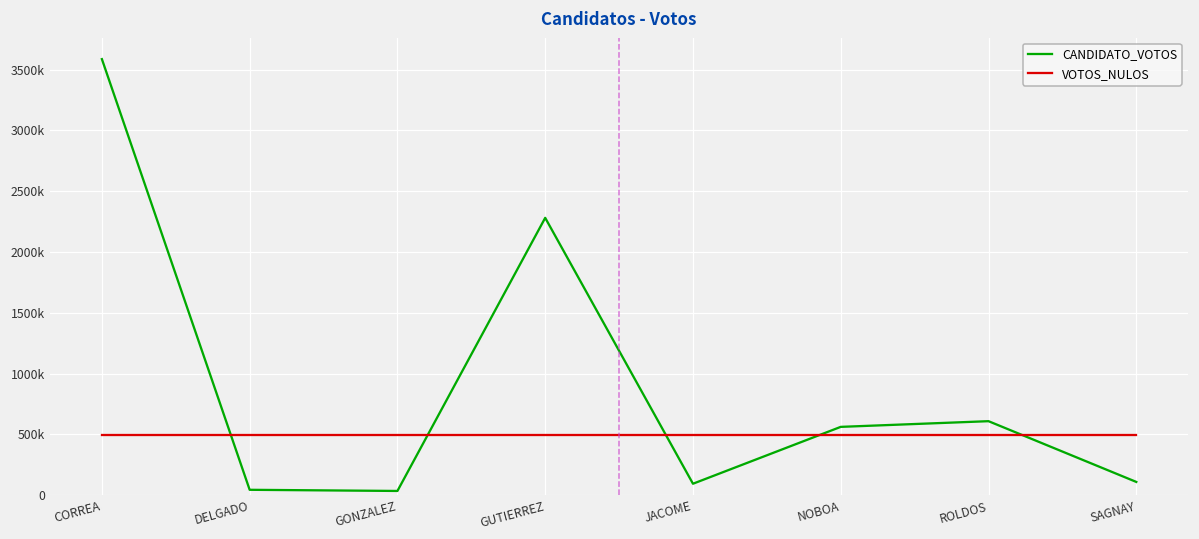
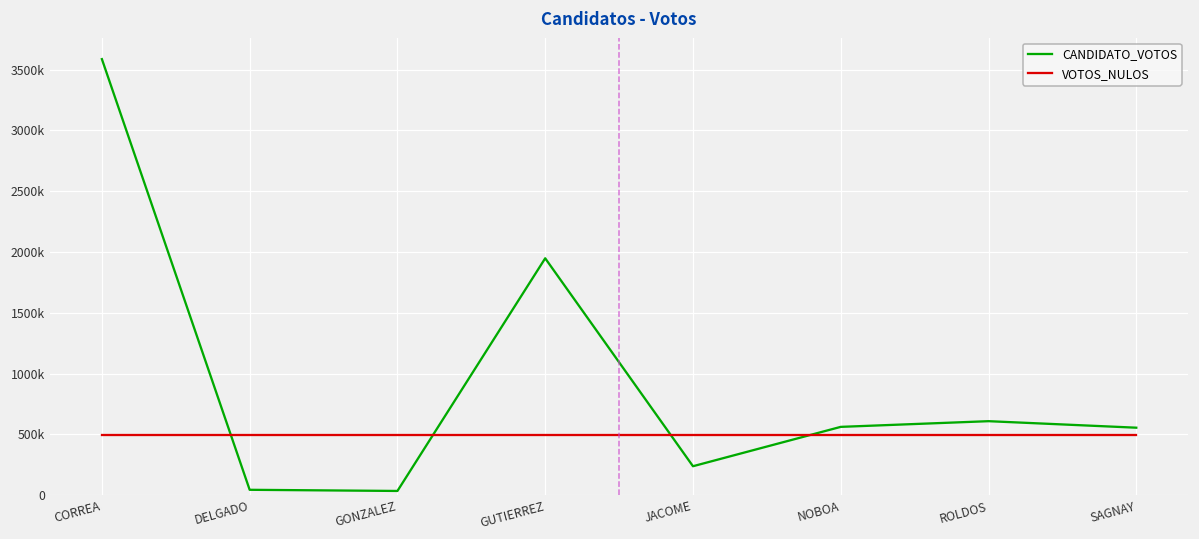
CANDIDATO_VOTOS, GUTIERREZ: 2280000 -> 1950000
CANDIDATO_VOTOS, JACOME: 90000 -> 240000
CANDIDATO_VOTOS, SAGNAY: 110000 -> 550000
